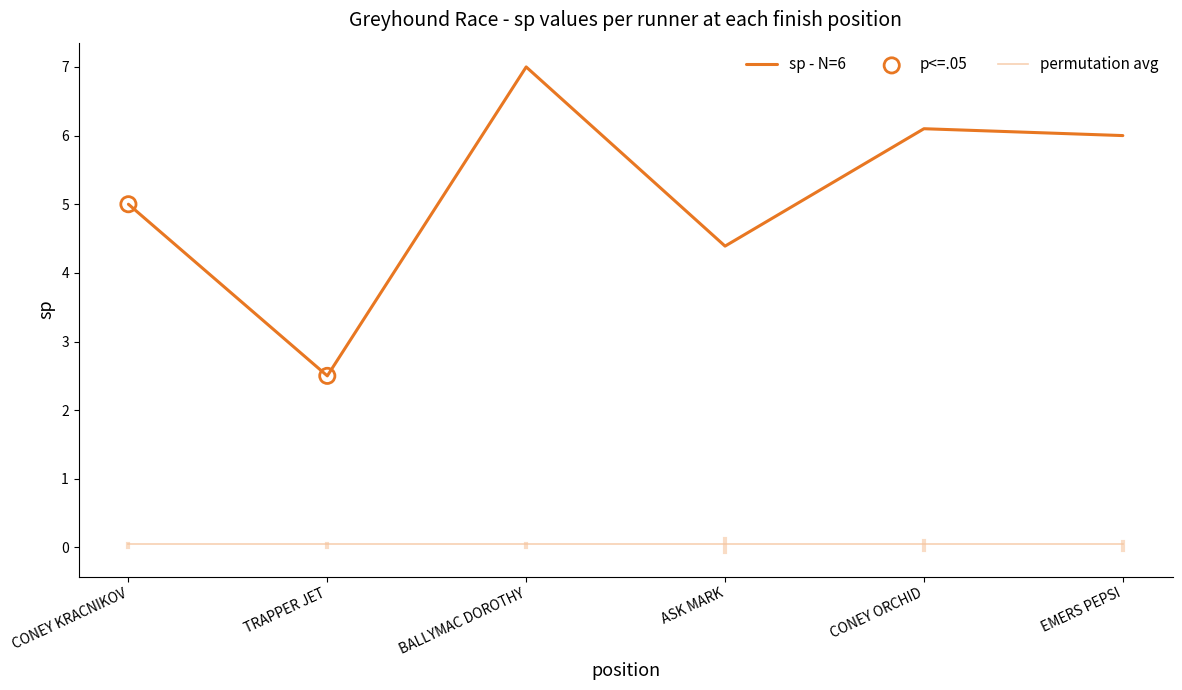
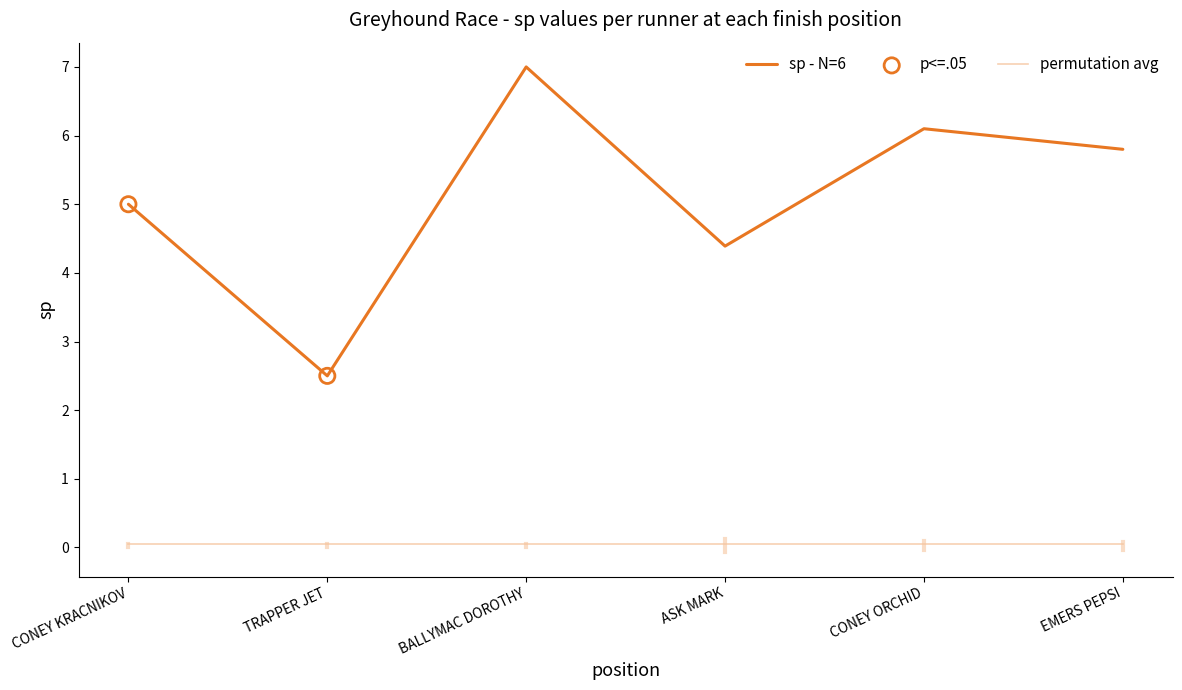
sp - N=6, EMERS PEPSI: 6.0 -> 5.8
